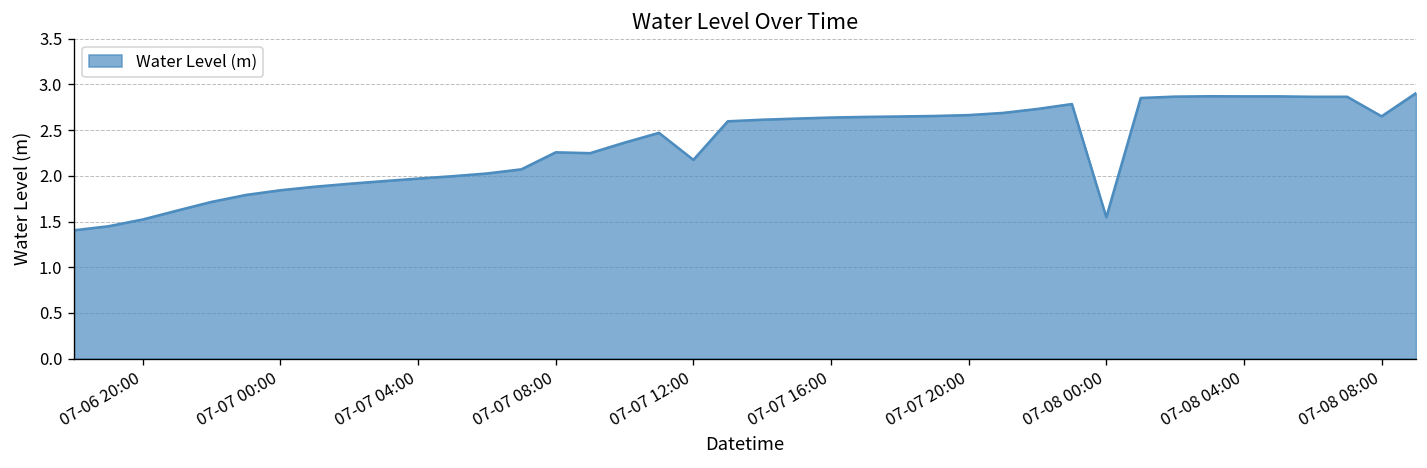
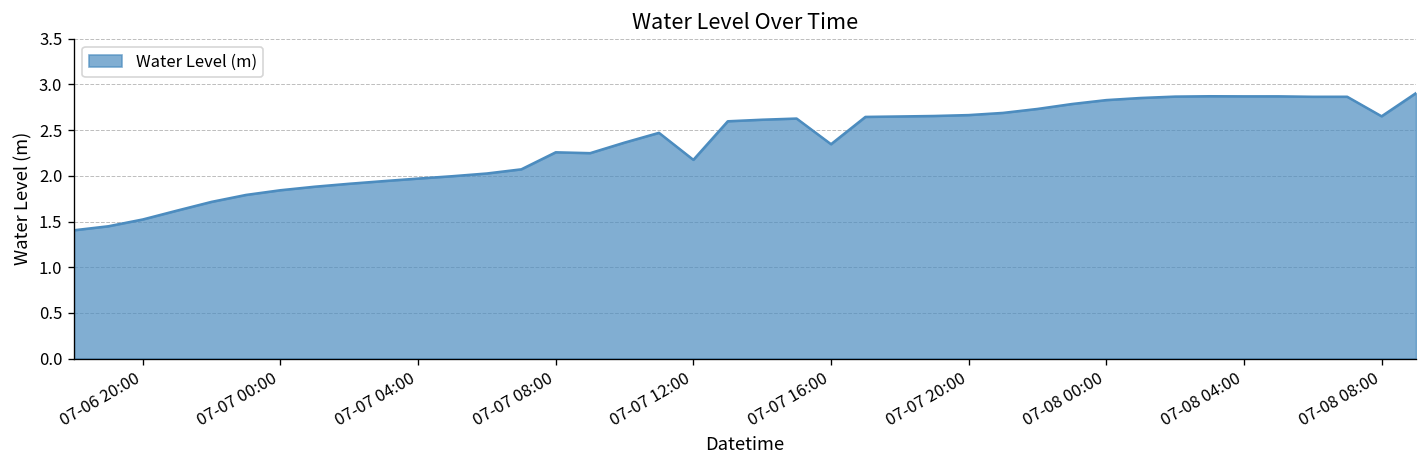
07-07 16:00: 2.6 -> 2.3
07-08 00:00: 1.5 -> 2.8
